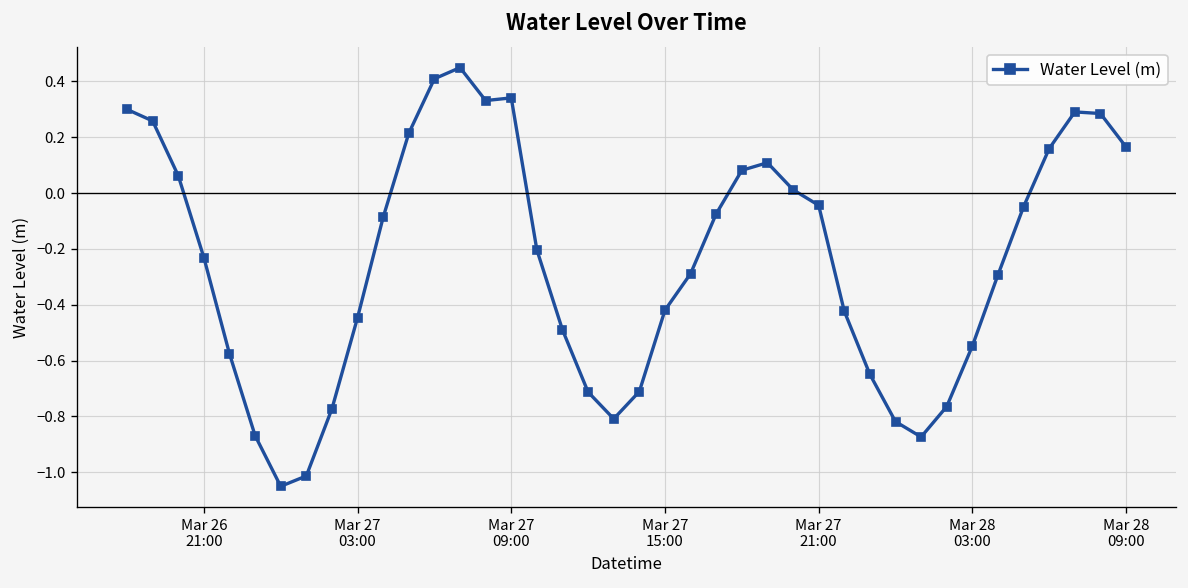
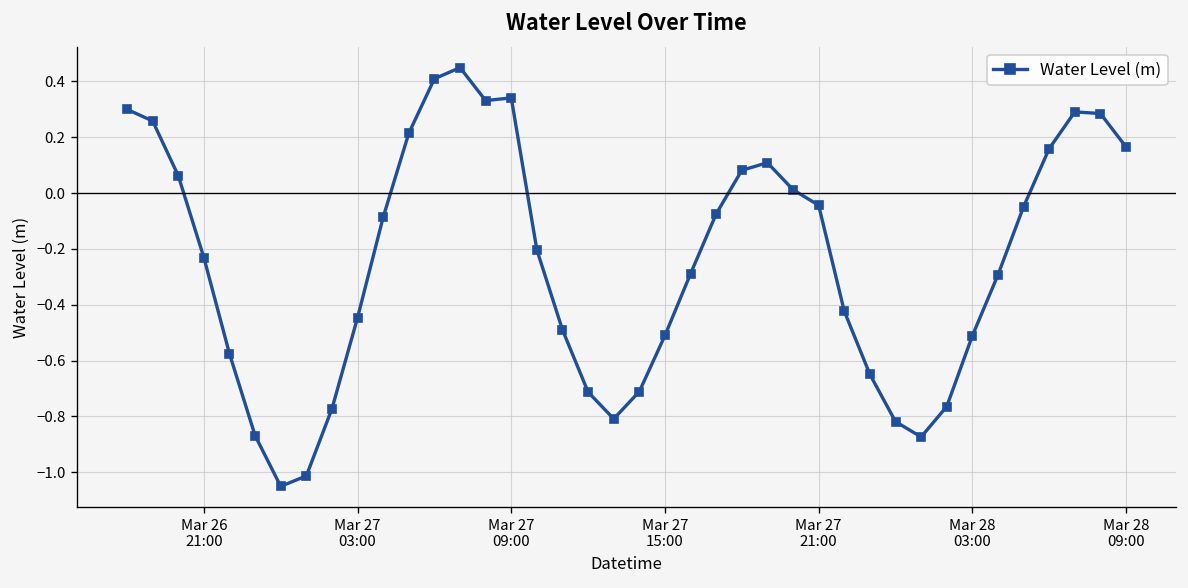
Mar 27 15:00: -0.42 -> -0.51
Mar 28 03:00: -0.55 -> -0.51
